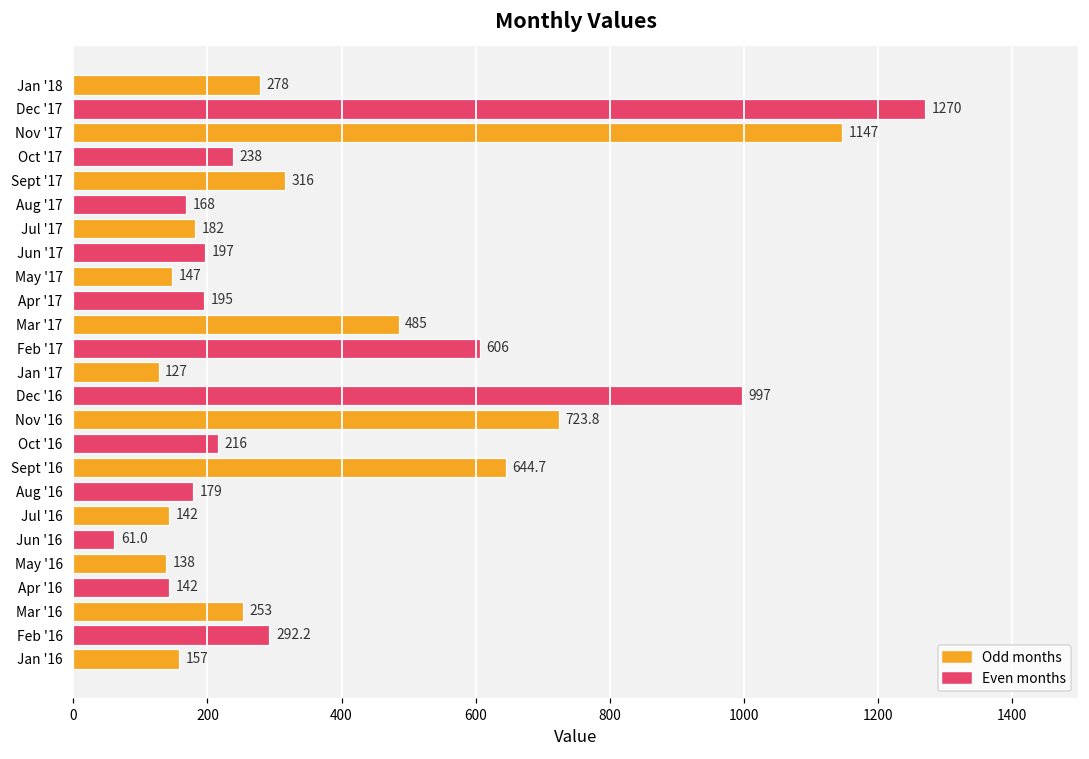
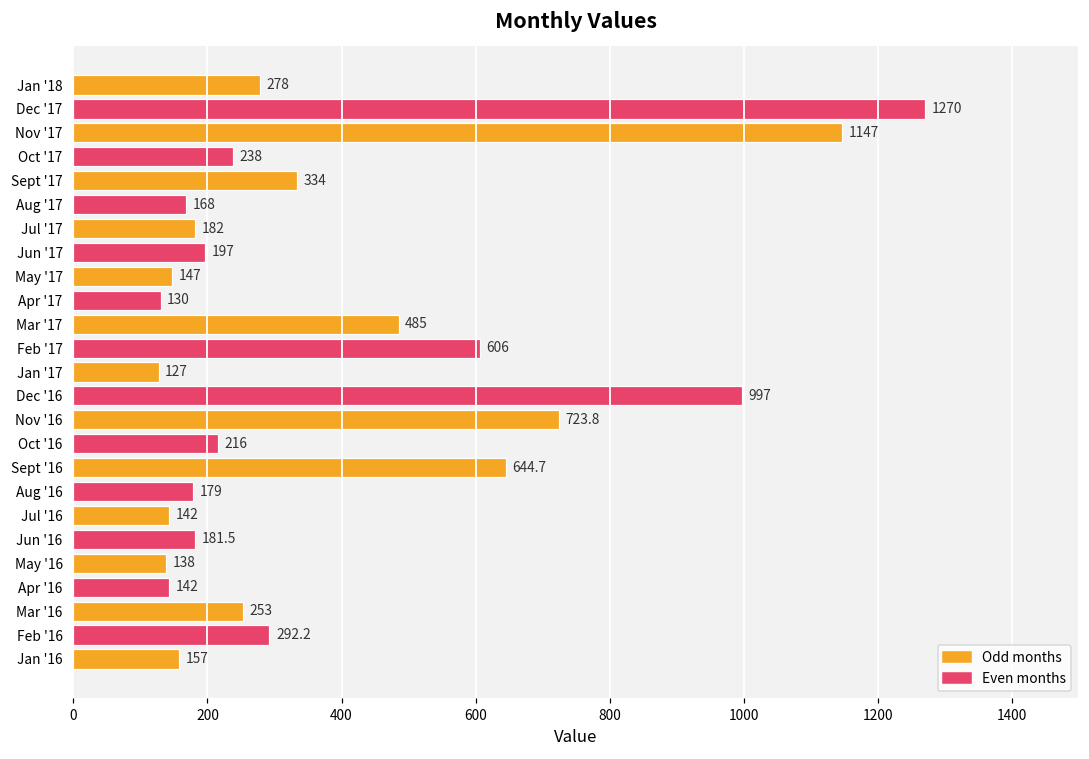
Sept '17: 316 -> 334
Apr '17: 195 -> 130
Jun '16: 61.0 -> 181.5
